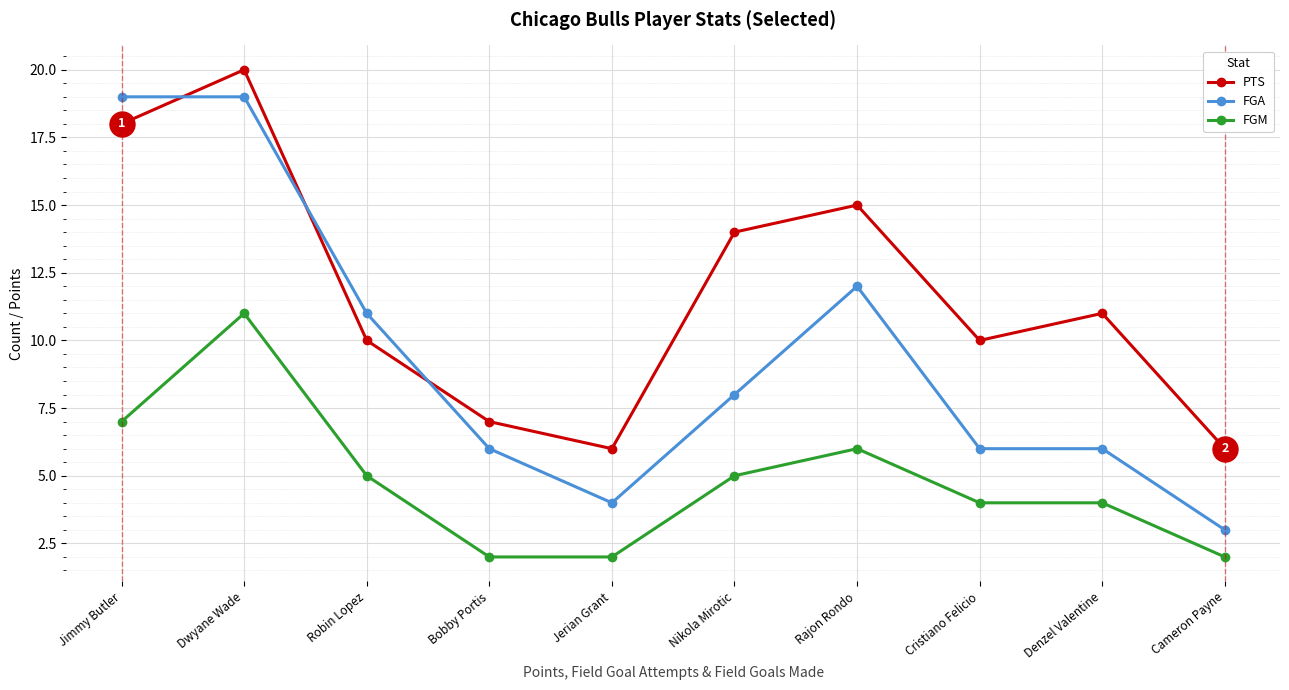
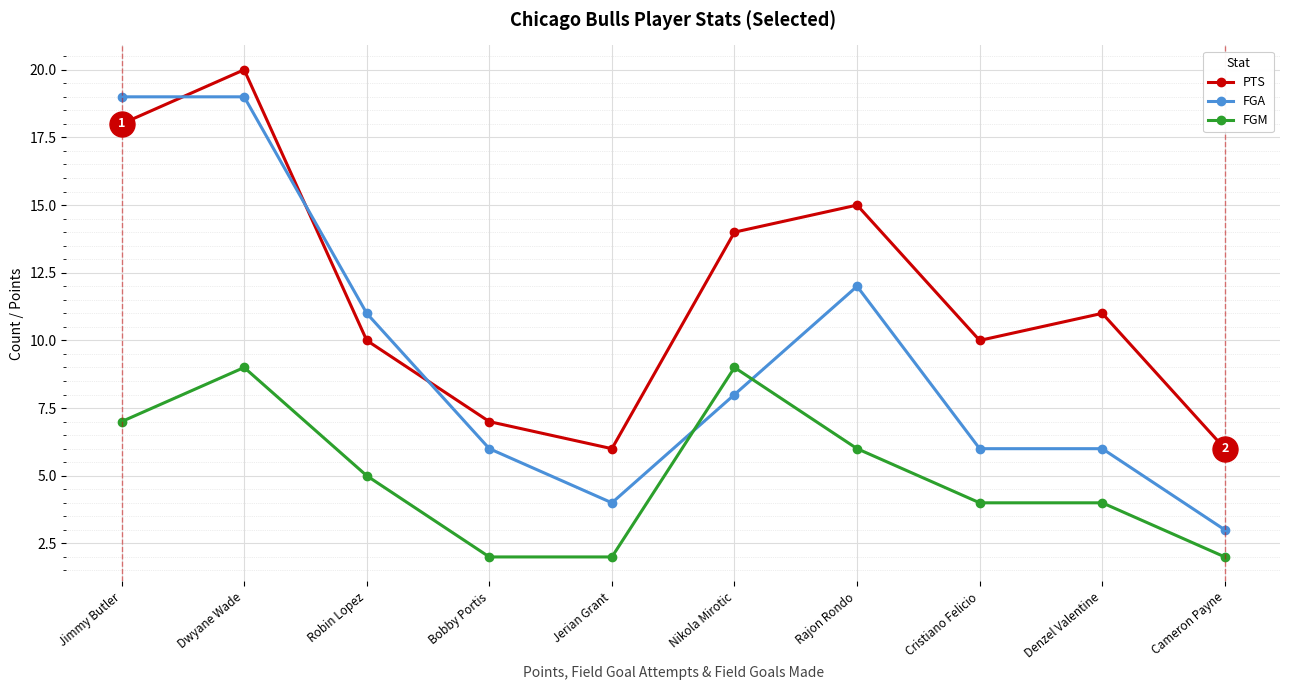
FGM, Dwyane Wade: 11 -> 9
FGM, Nikola Mirotic: 5 -> 9
